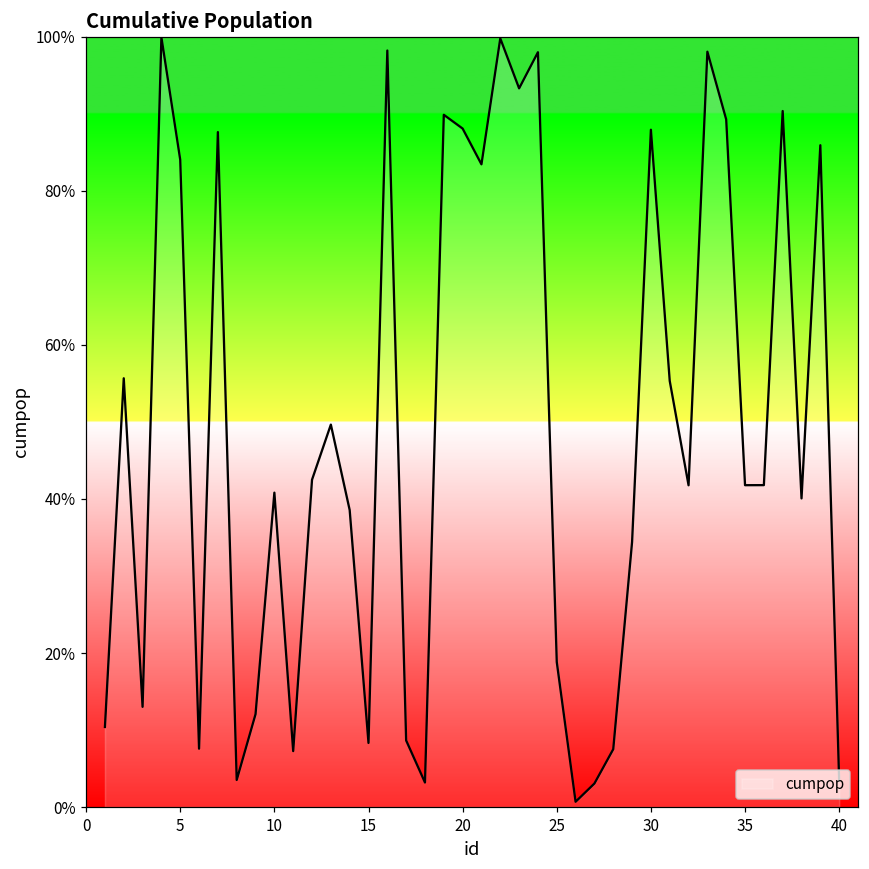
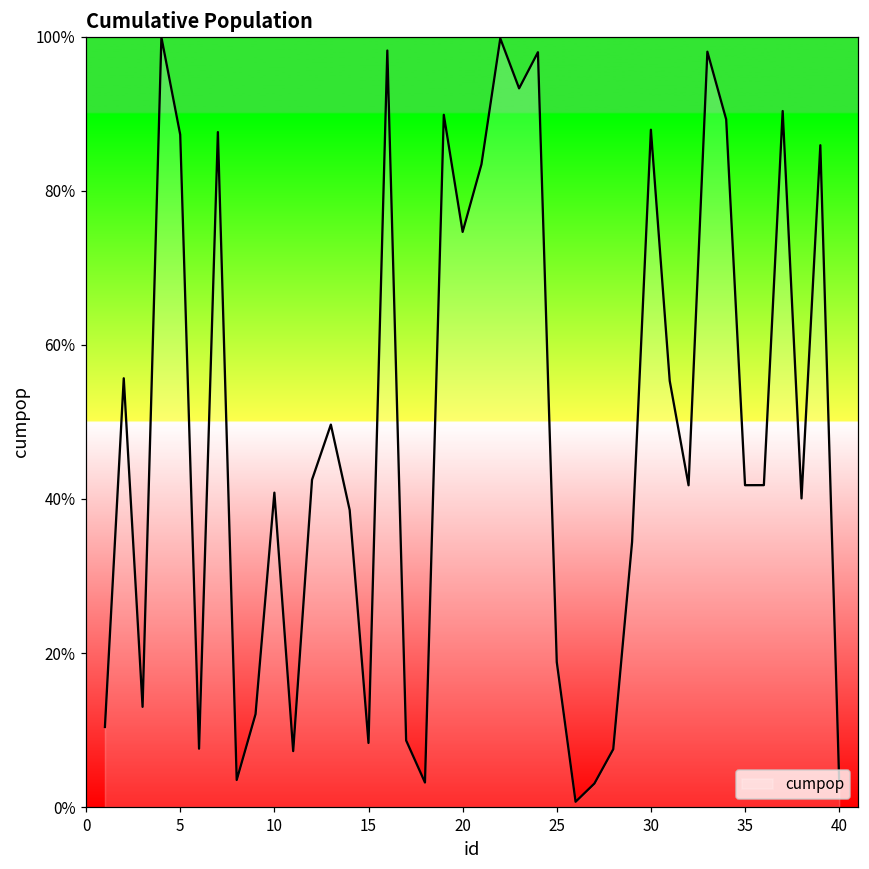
5: 84% -> 87%
20: 88% -> 75%
